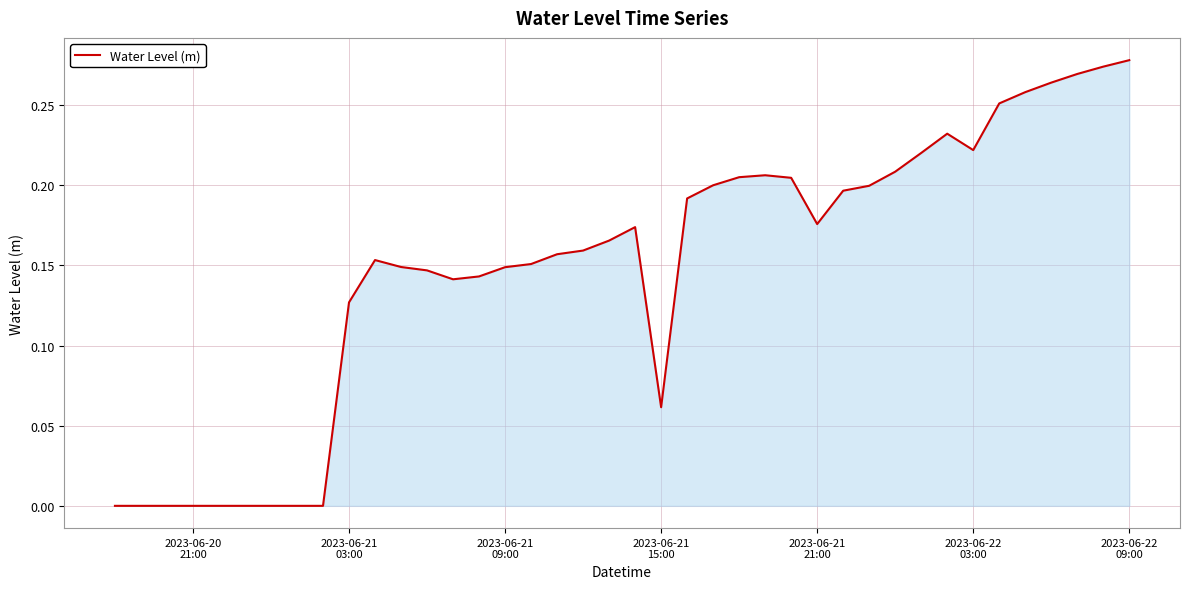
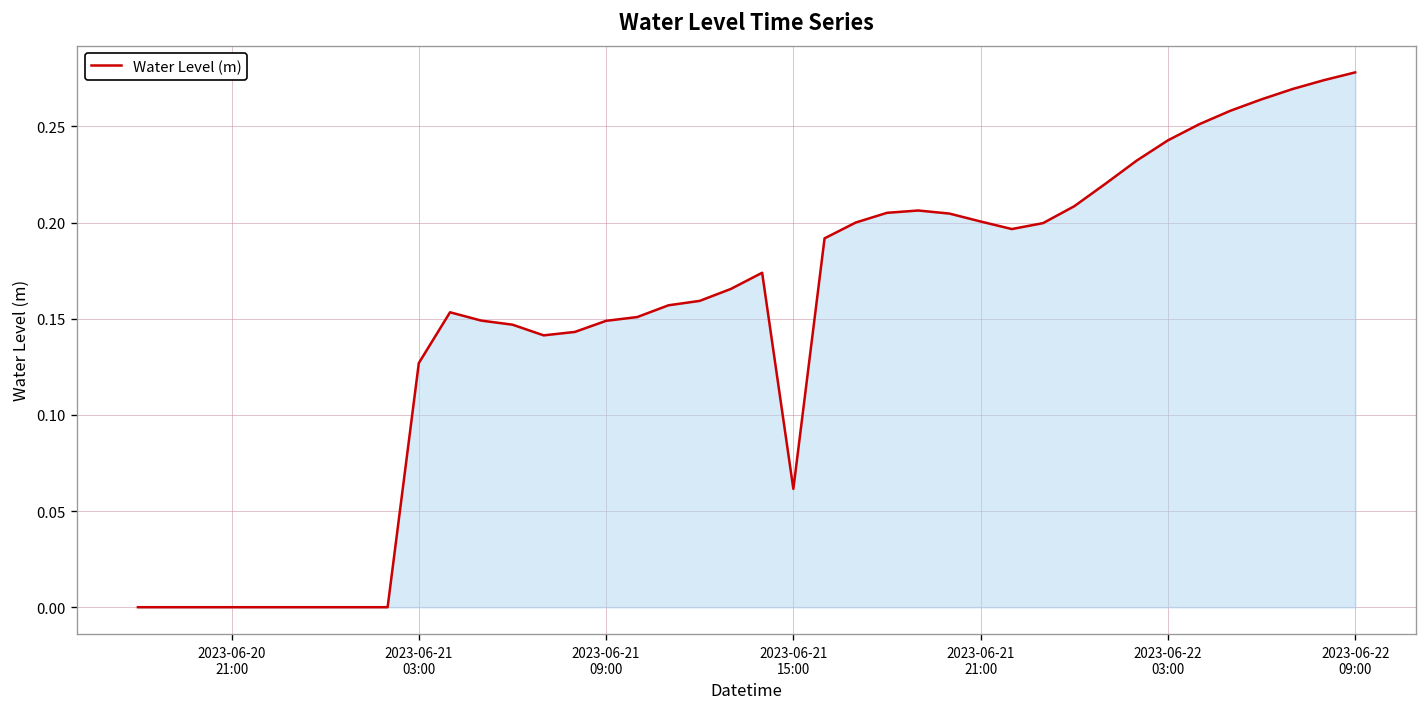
2023-06-21 21:00: 0.176 -> 0.201
2023-06-22 03:00: 0.222 -> 0.243
